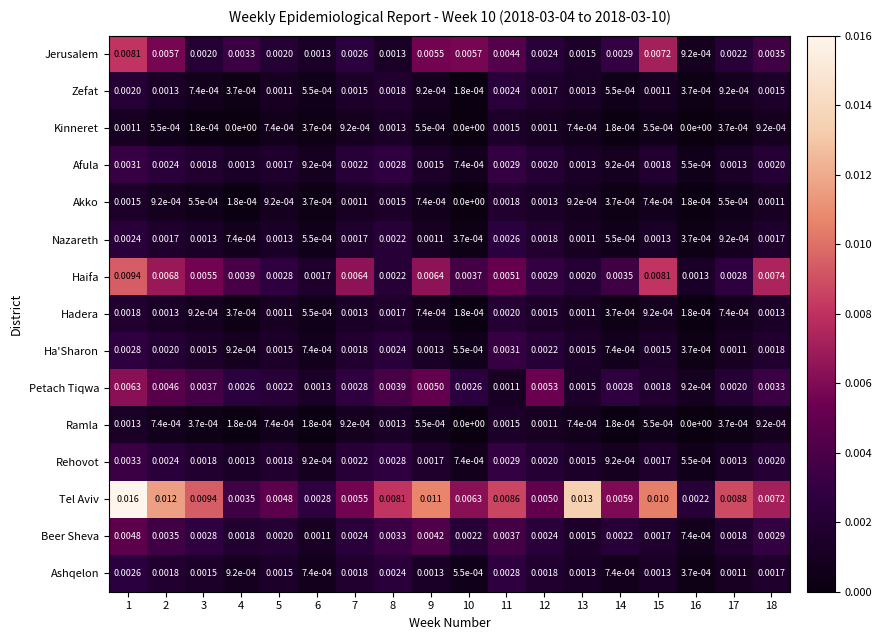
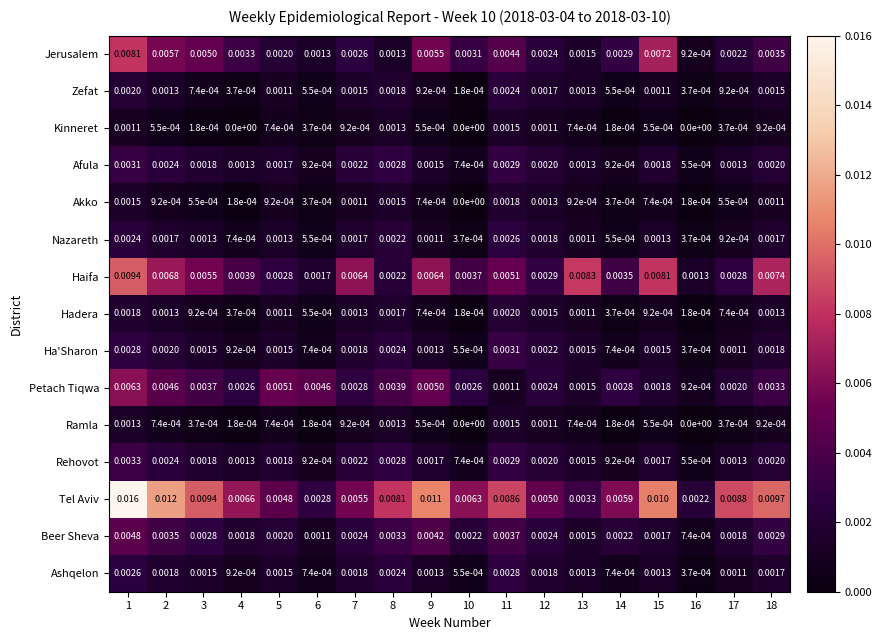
Jerusalem, 3: 0.0020 -> 0.0050
Jerusalem, 10: 0.0057 -> 0.0031
Haifa, 13: 0.0020 -> 0.0083
Petach Tiqwa, 5: 0.0022 -> 0.0051
Petach Tiqwa, 6: 0.0013 -> 0.0046
Petach Tiqwa, 12: 0.0053 -> 0.0024
Tel Aviv, 4: 0.0035 -> 0.0066
Tel Aviv, 13: 0.013 -> 0.0033
Tel Aviv, 18: 0.0072 -> 0.0097
